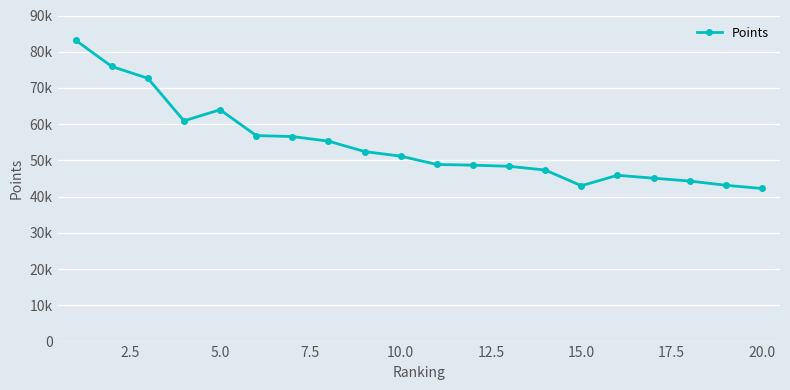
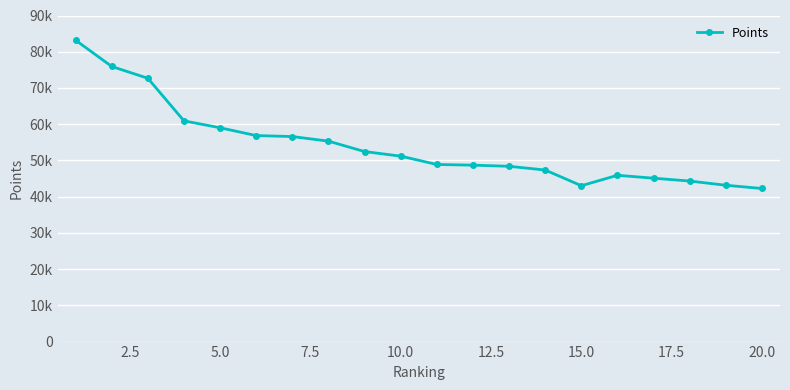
5.0: 64000 -> 59000
